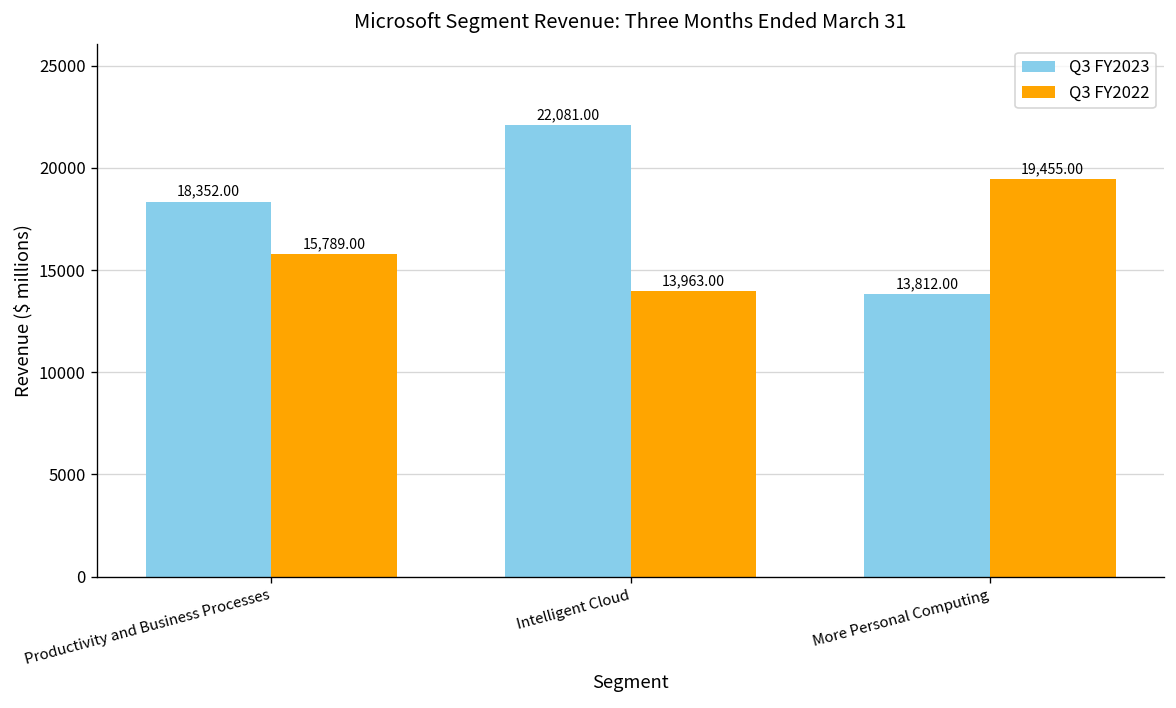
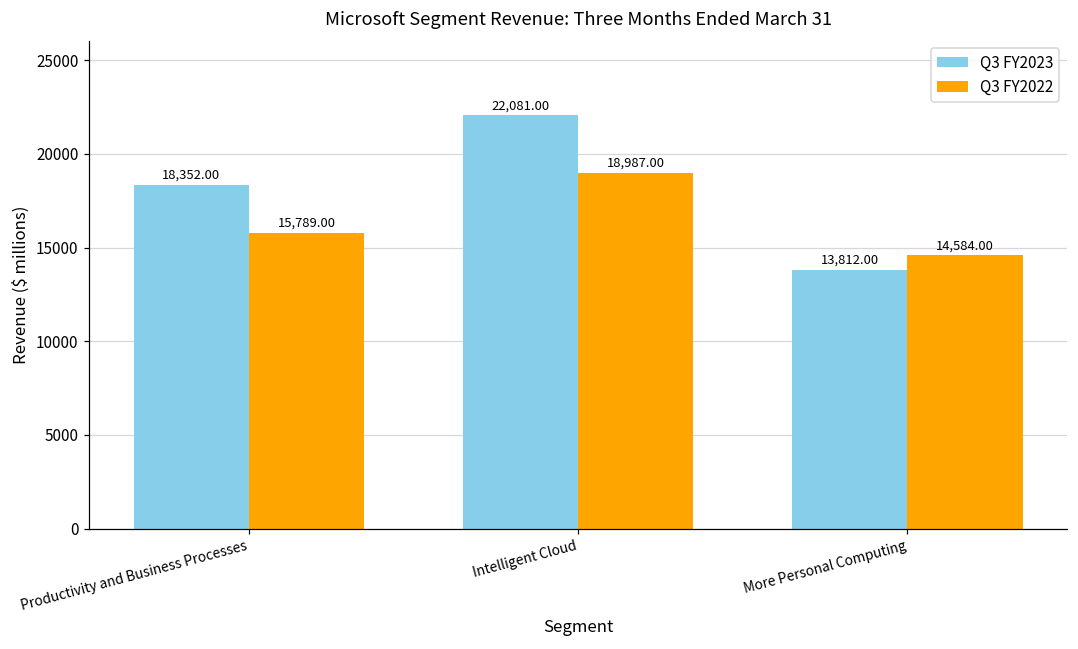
Q3 FY2022, Intelligent Cloud: 13,963.00 -> 18,987.00
Q3 FY2022, More Personal Computing: 19,455.00 -> 14,584.00
